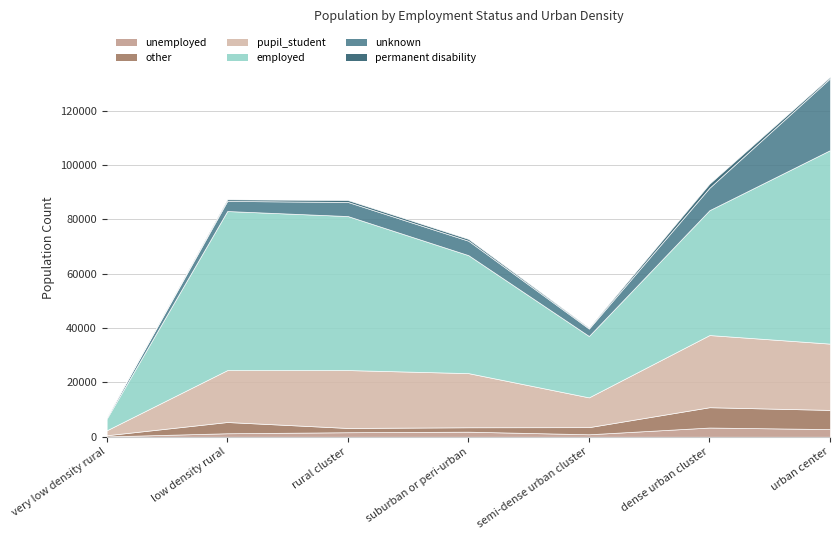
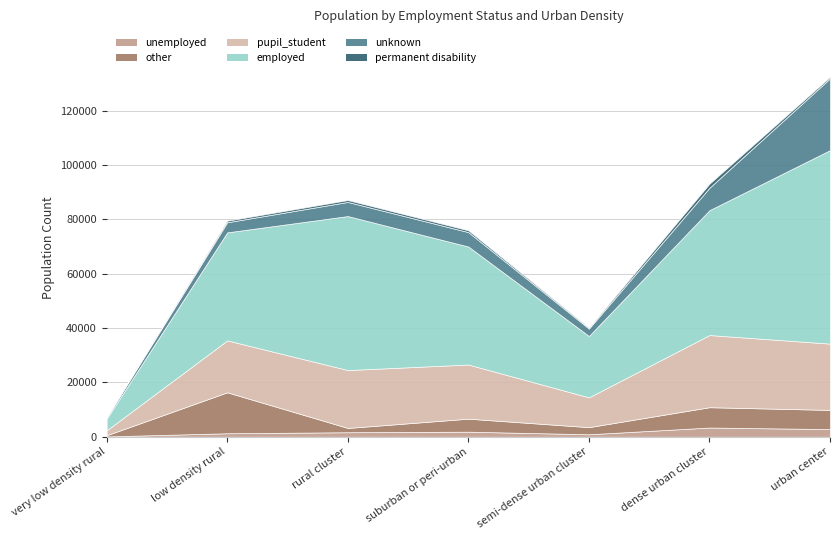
other, low density rural: 4000 -> 15000
employed, low density rural: 59000 -> 40000
other, suburban or peri-urban: 2000 -> 5000
